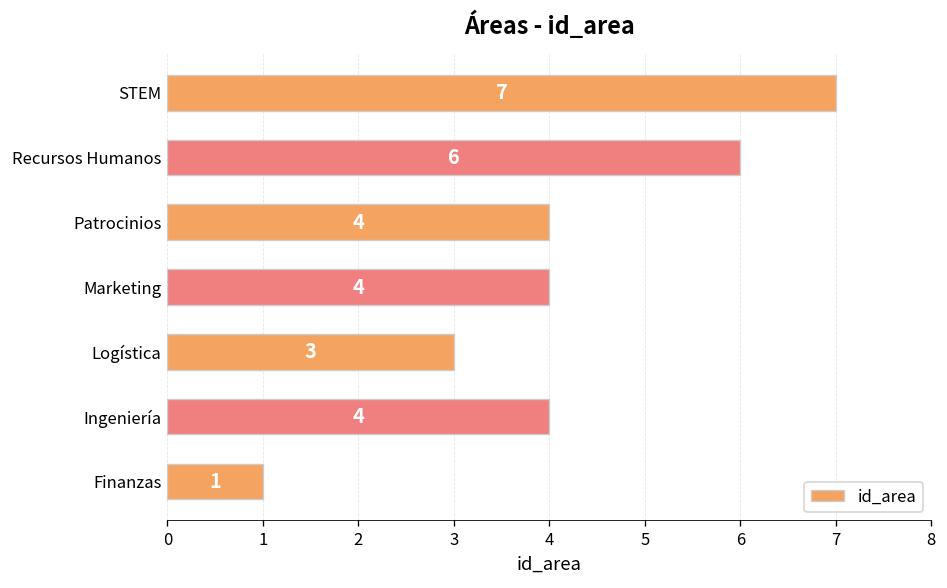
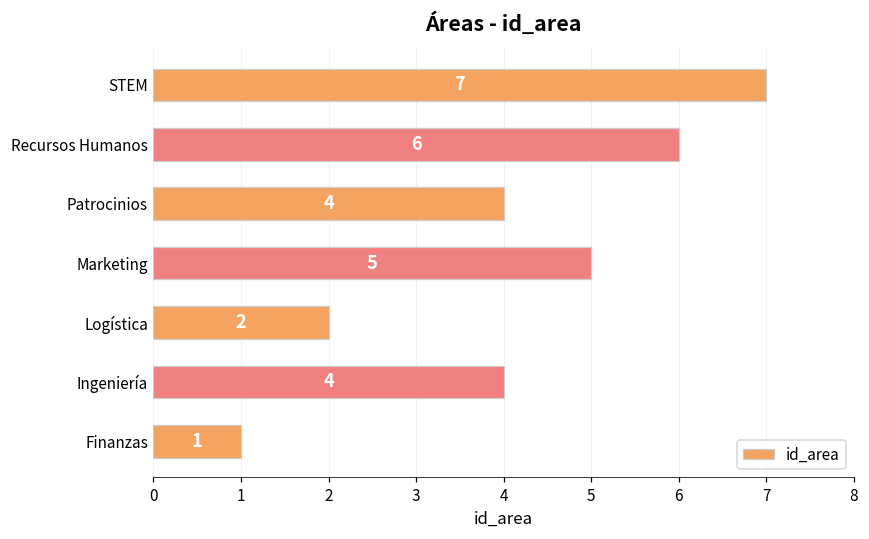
Marketing: 4 -> 5
Logística: 3 -> 2
